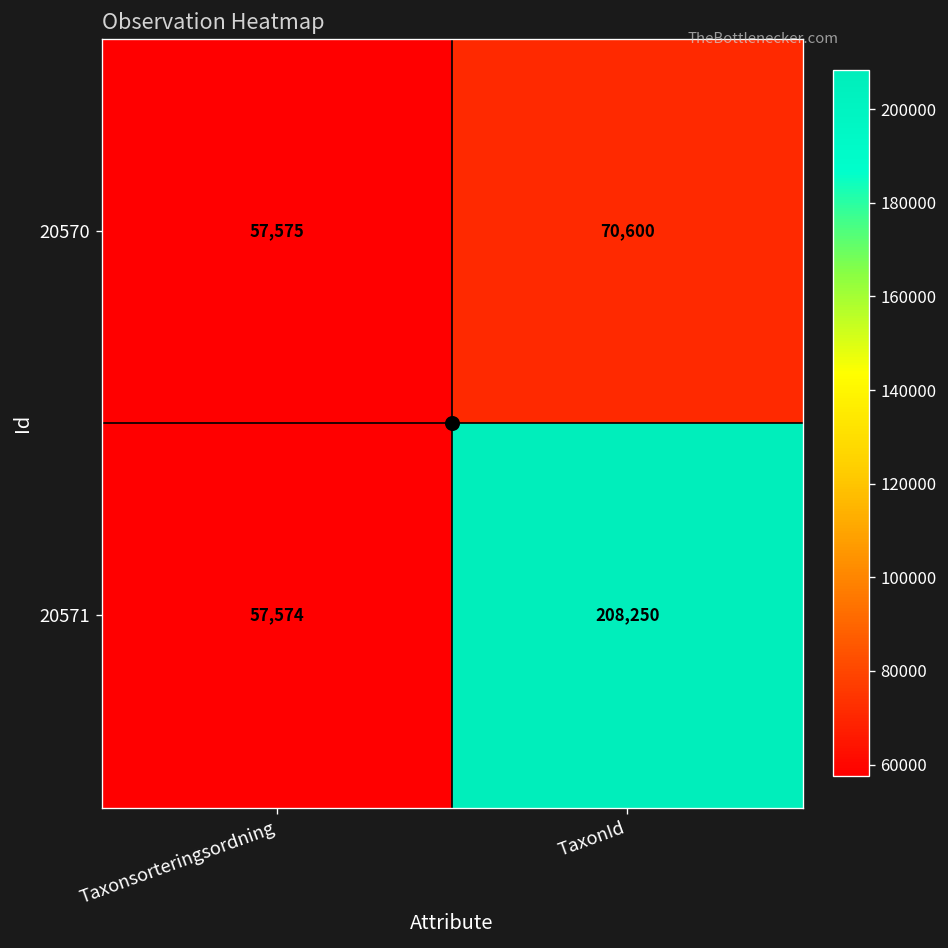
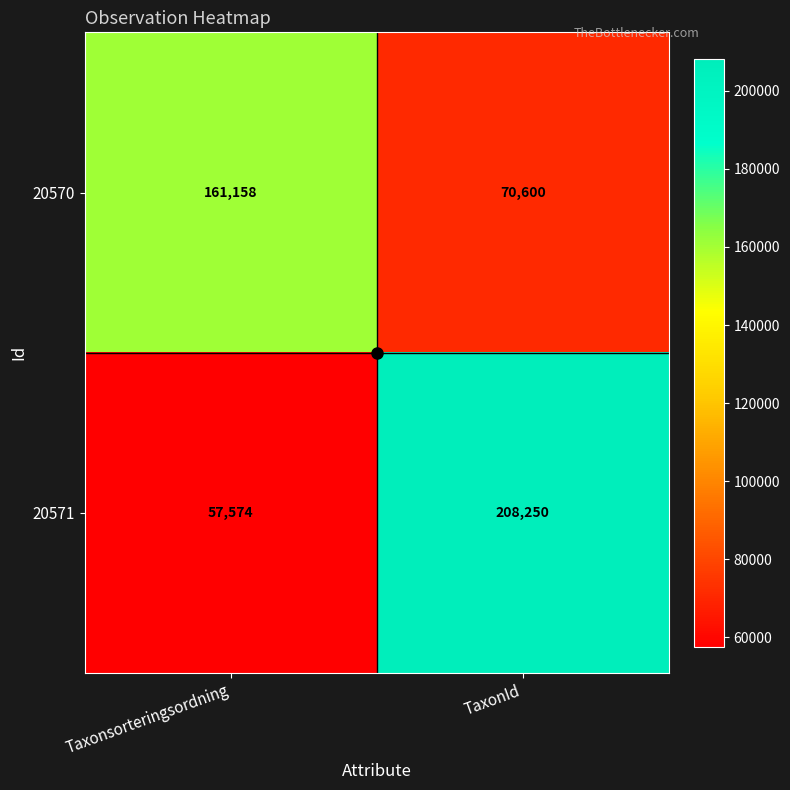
20570, Taxonsorteringsordning: 57,575 -> 161,158
